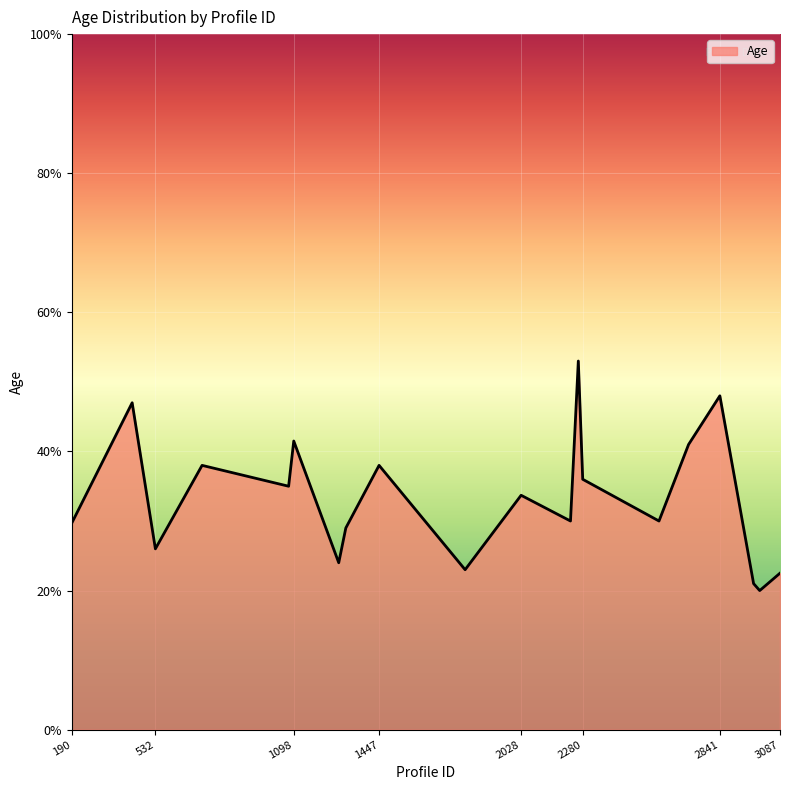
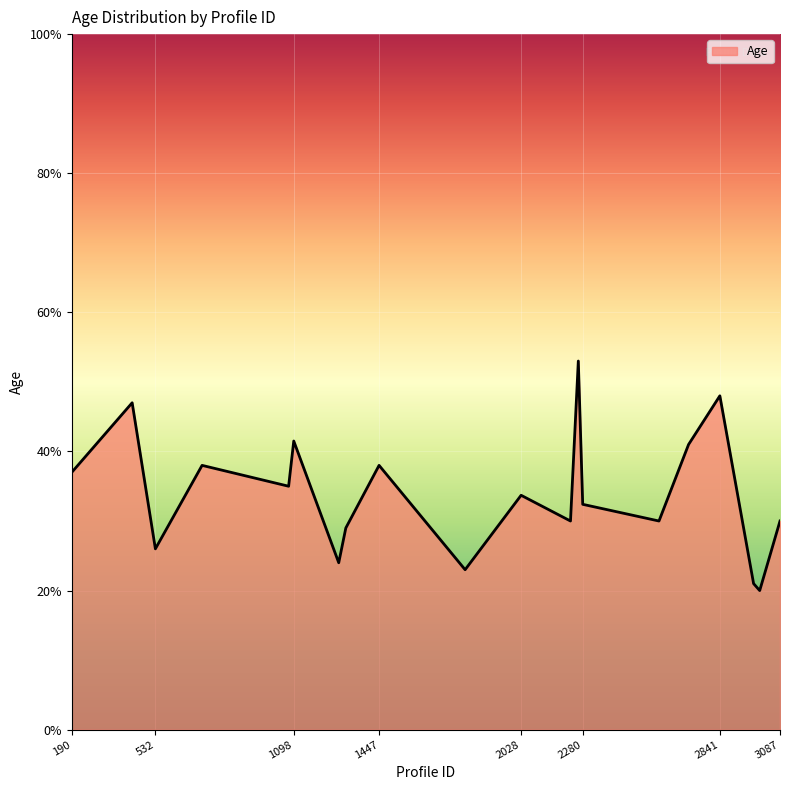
190: 30% -> 37%
2280: 36% -> 32%
3087: 23% -> 30%
